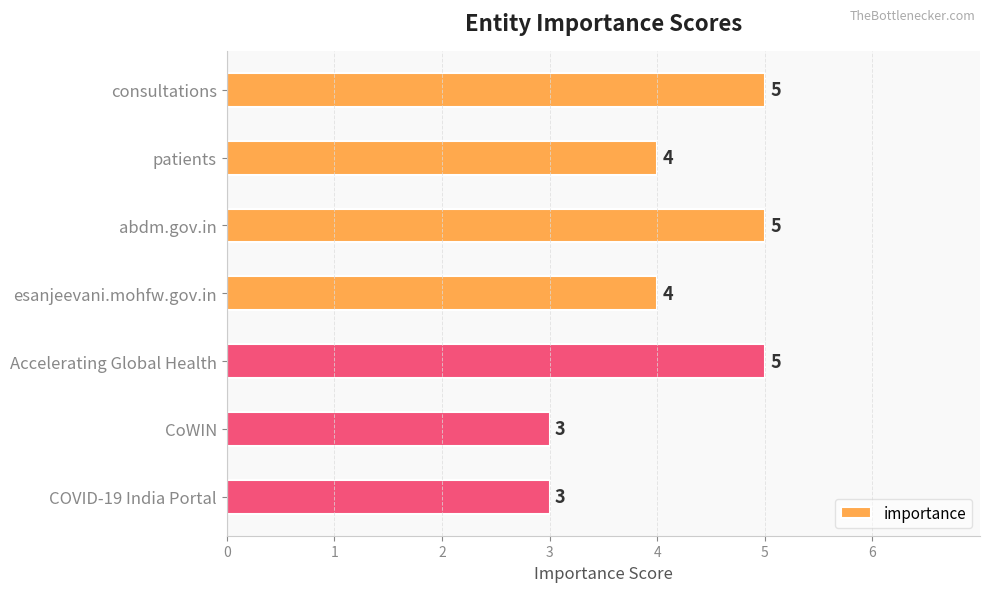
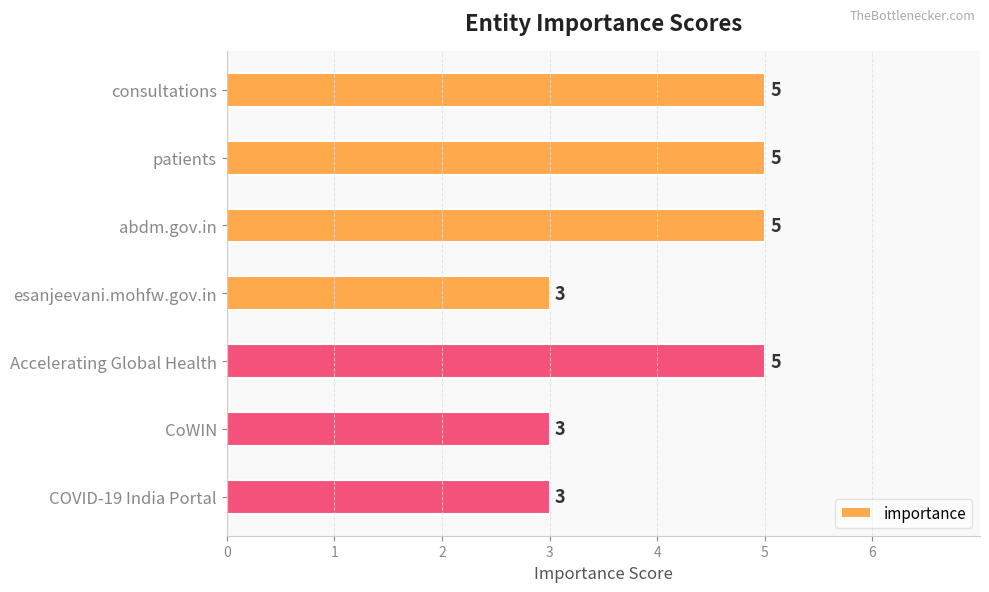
patients: 4 -> 5
esanjeevani.mohfw.gov.in: 4 -> 3
